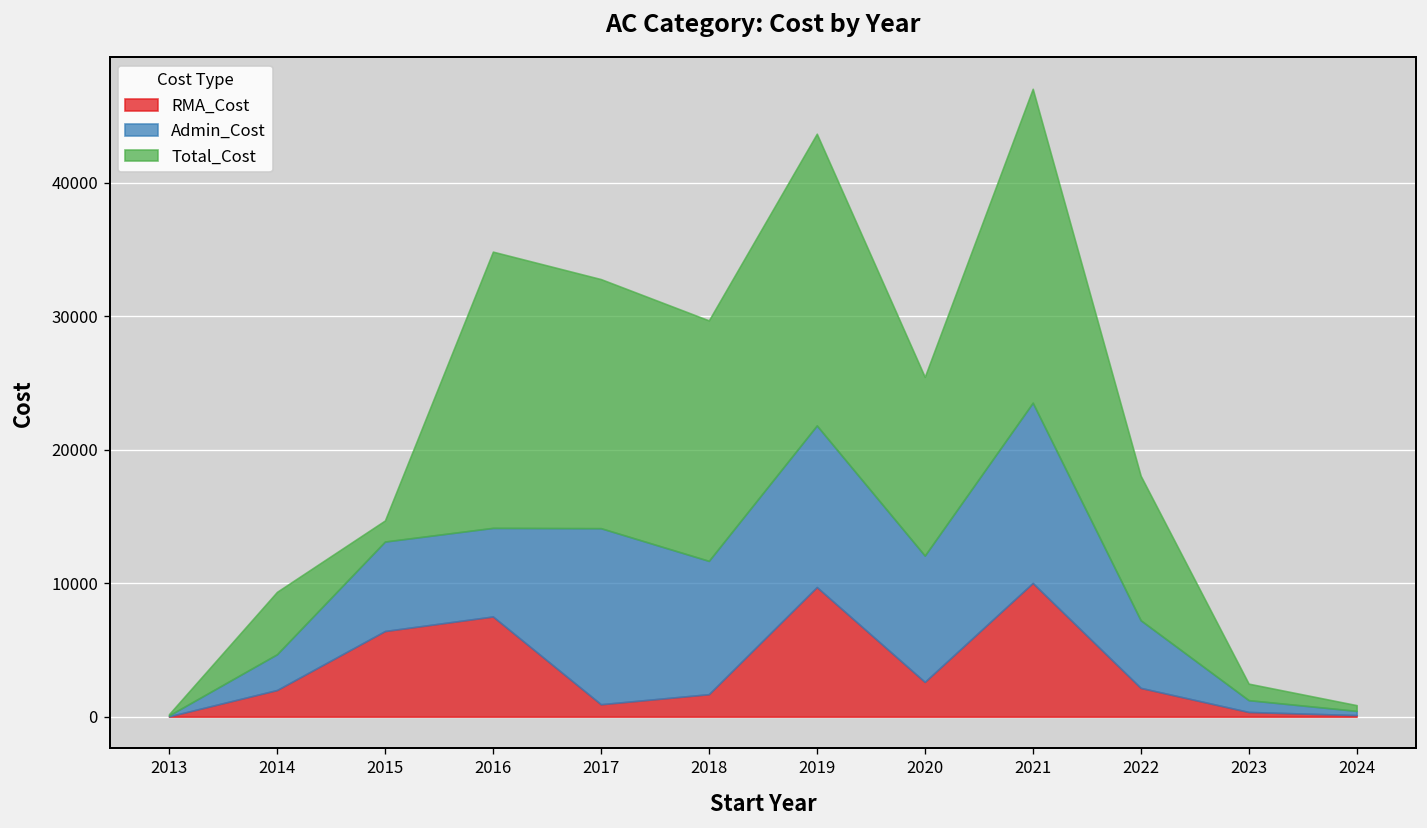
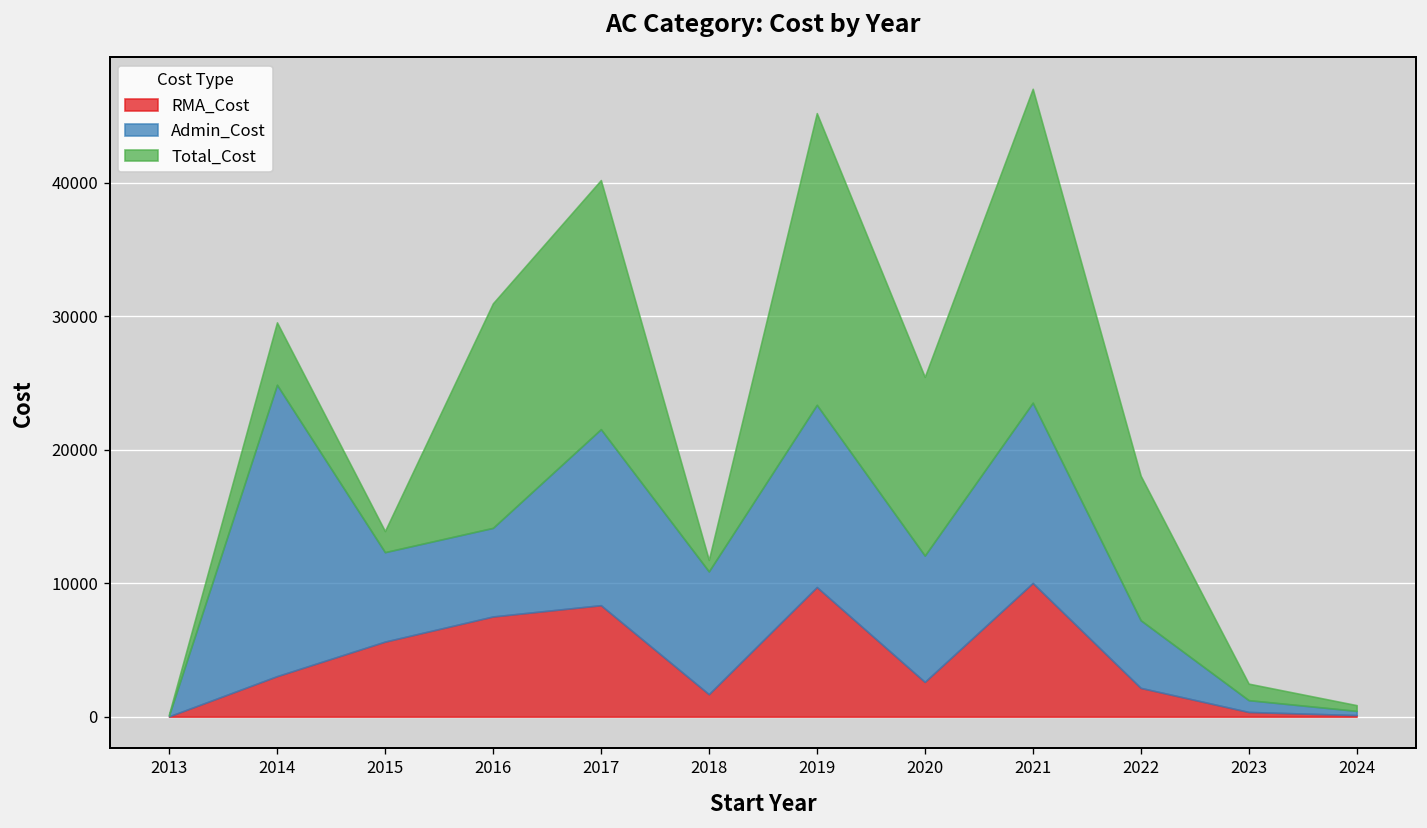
RMA_Cost, 2014: 2000 -> 3000
Admin_Cost, 2014: 2700 -> 21800
RMA_Cost, 2015: 6400 -> 5600
Total_Cost, 2016: 20700 -> 16800
RMA_Cost, 2017: 900 -> 8300
Admin_Cost, 2018: 10000 -> 9200
Total_Cost, 2018: 18000 -> 900
Admin_Cost, 2019: 12100 -> 13600
